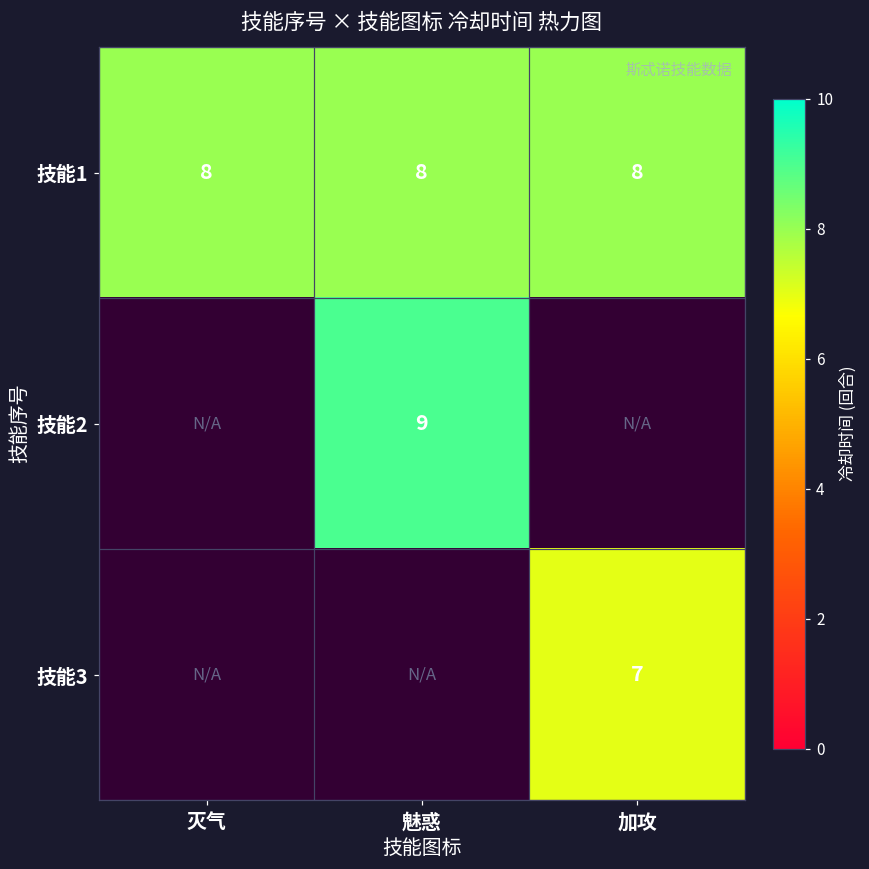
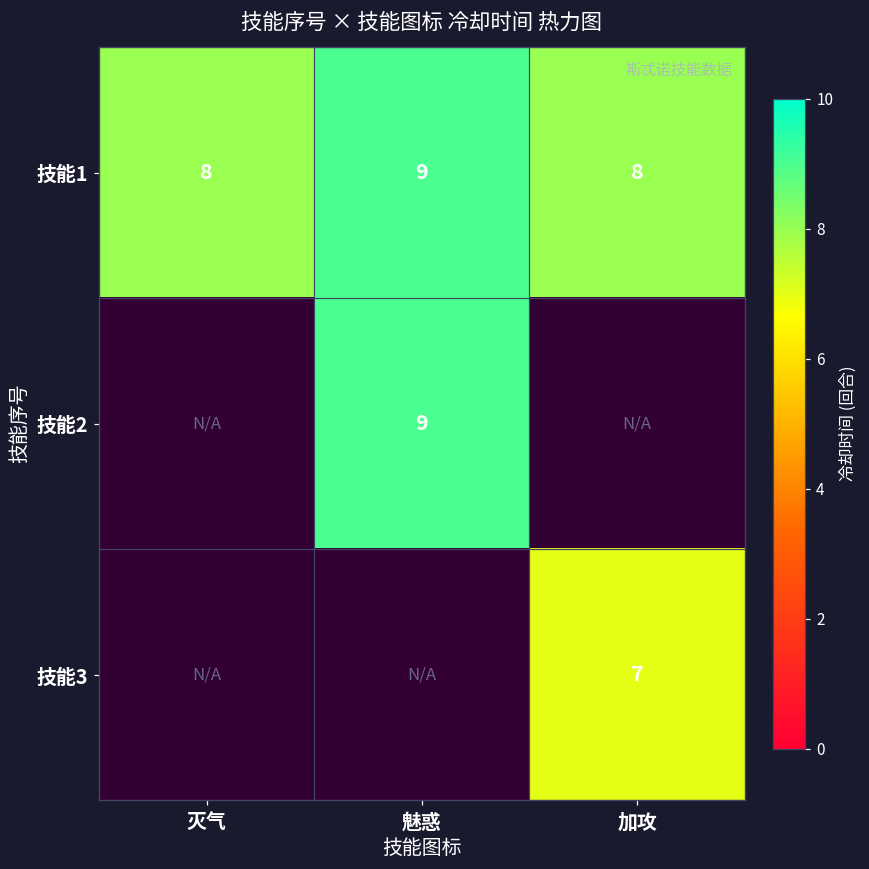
技能1, 魅惑: 8 -> 9
